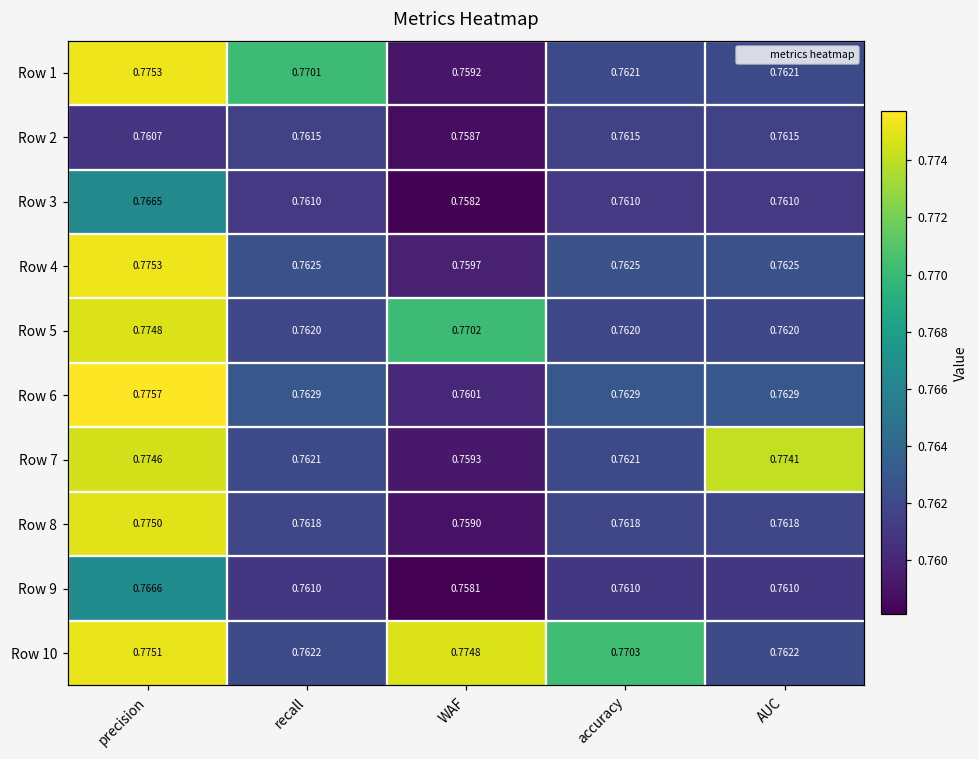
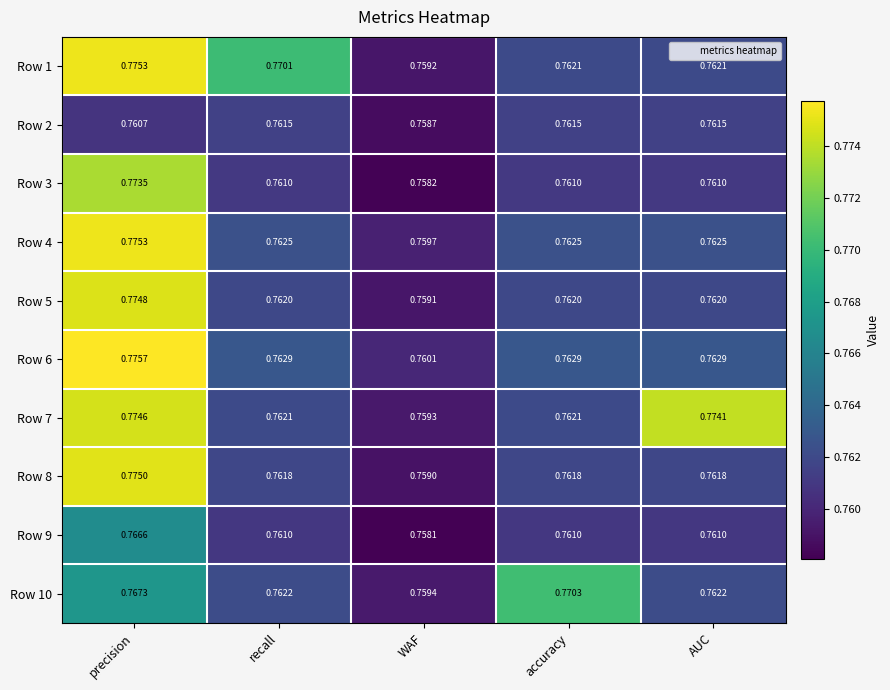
Row 3, precision: 0.7665 -> 0.7735
Row 5, WAF: 0.7702 -> 0.7591
Row 10, precision: 0.7751 -> 0.7673
Row 10, WAF: 0.7748 -> 0.7594
